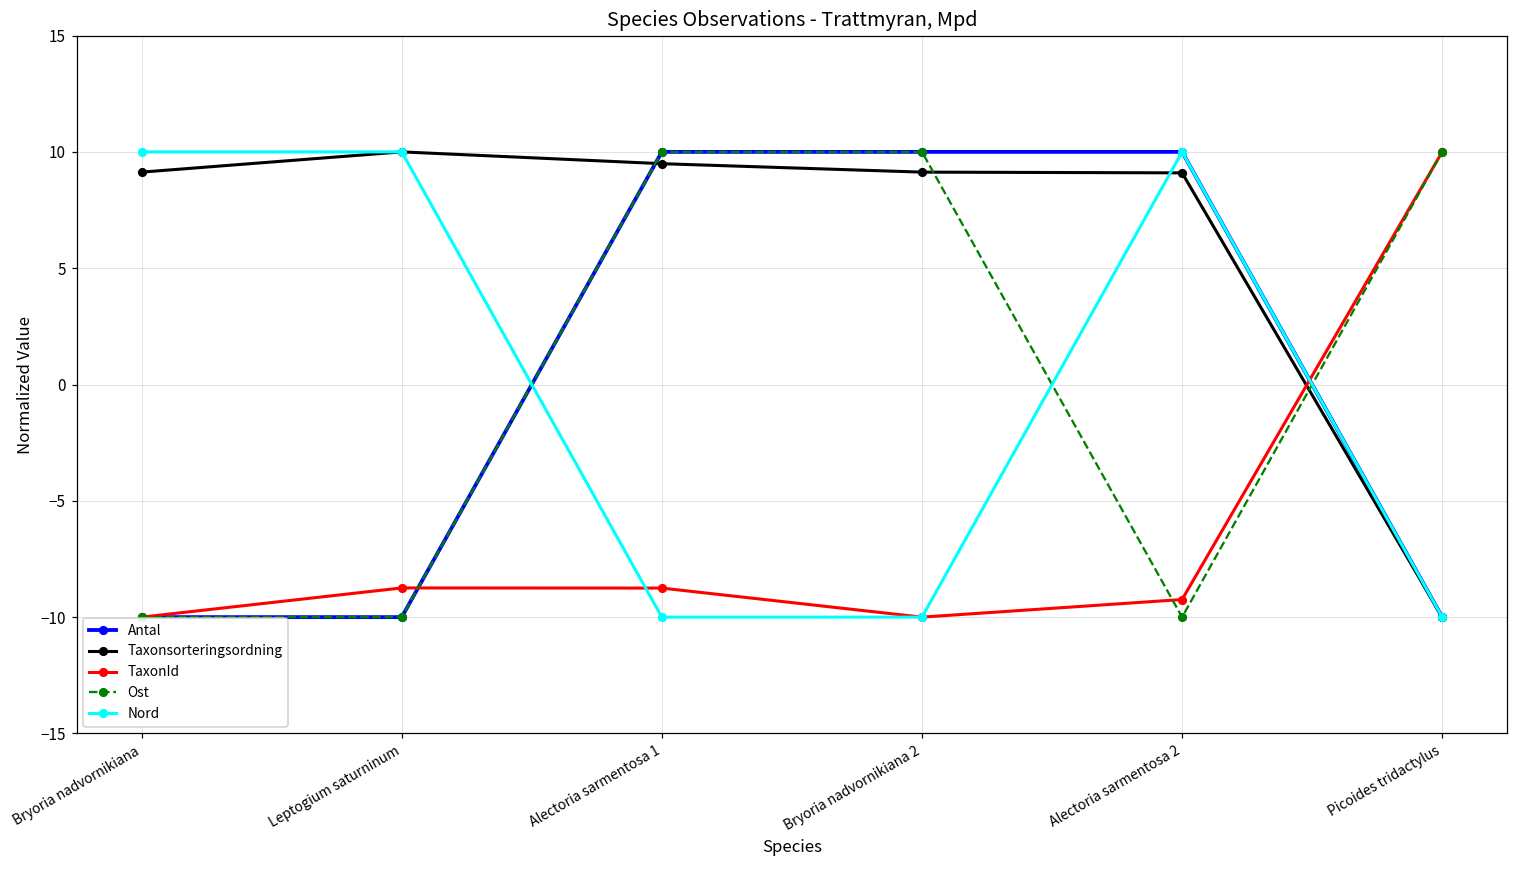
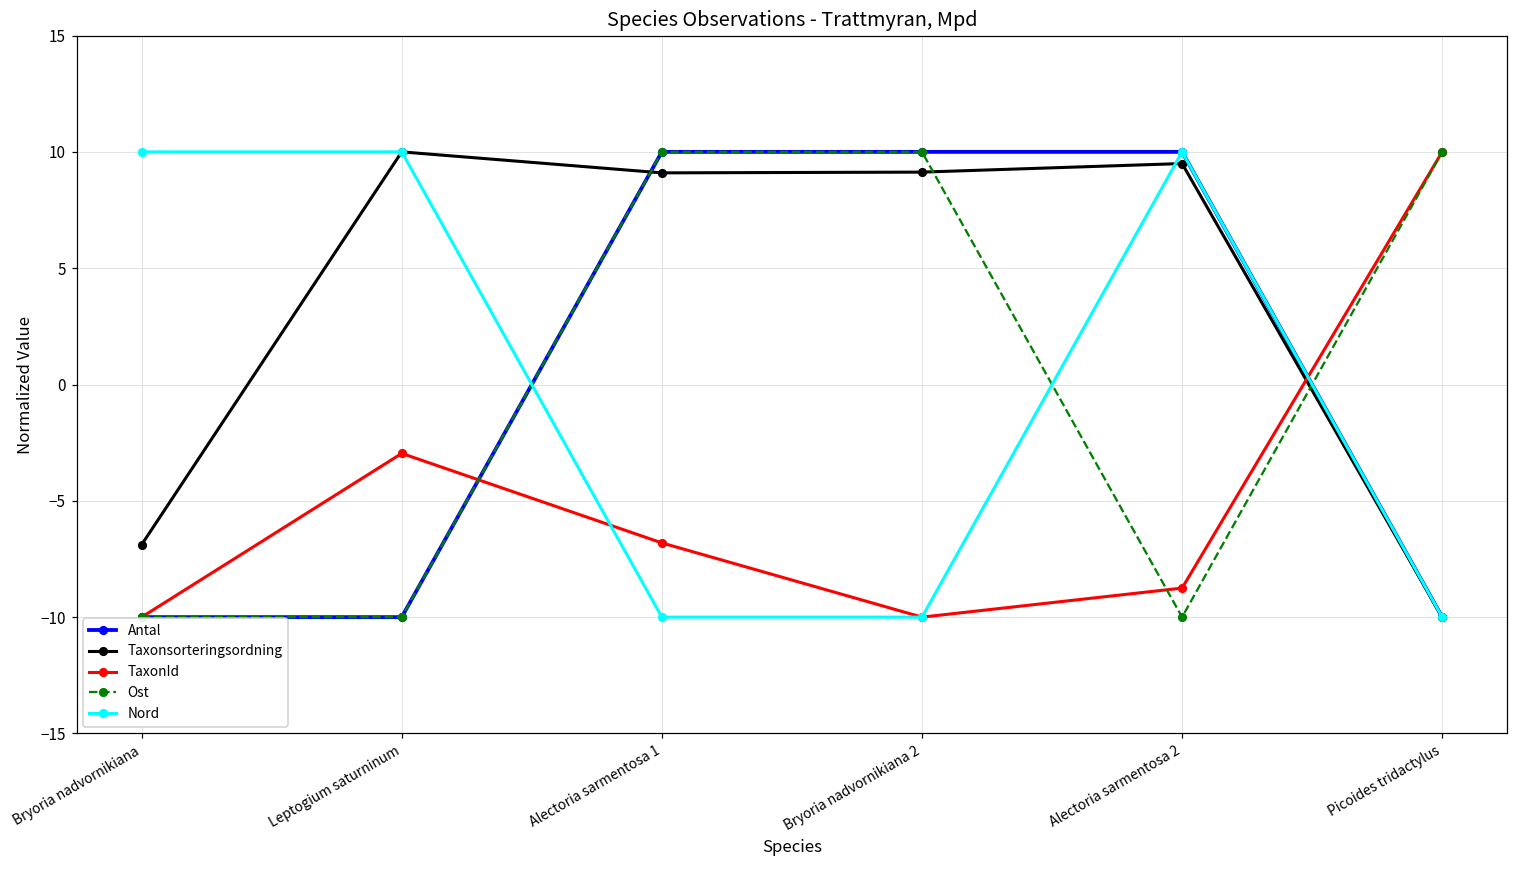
Taxonsorteringsordning, Bryoria nadvornikiana: 9.1 -> -6.9
TaxonId, Leptogium saturninum: -8.7 -> -3.0
Taxonsorteringsordning, Alectoria sarmentosa 1: 9.5 -> 9.1
TaxonId, Alectoria sarmentosa 1: -8.8 -> -6.8
Taxonsorteringsordning, Alectoria sarmentosa 2: 9.1 -> 9.5
TaxonId, Alectoria sarmentosa 2: -9.2 -> -8.8
